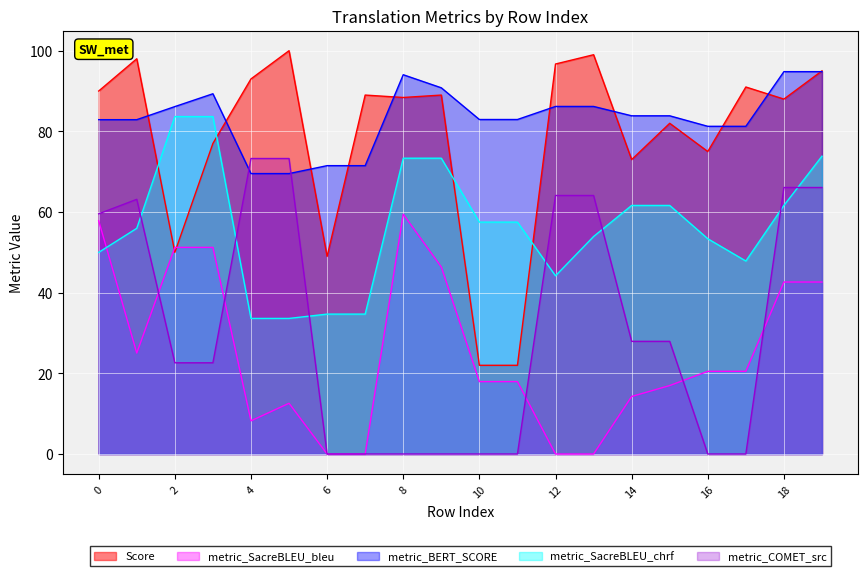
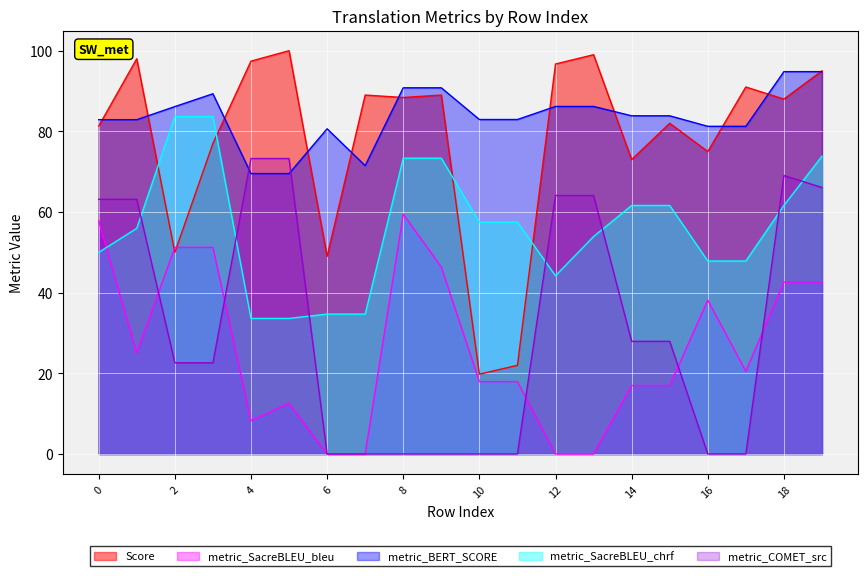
Score, 0: 90 -> 81
metric_COMET_src, 0: 60 -> 63
Score, 4: 93 -> 97
metric_BERT_SCORE, 6: 71 -> 81
metric_BERT_SCORE, 8: 94 -> 91
Score, 10: 22 -> 20
metric_SacreBLEU_bleu, 14: 14 -> 17
metric_SacreBLEU_bleu, 16: 21 -> 38
metric_SacreBLEU_chrf, 16: 53 -> 48
metric_COMET_src, 18: 66 -> 69
